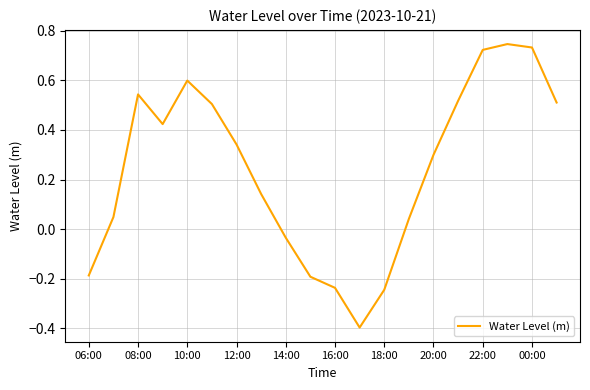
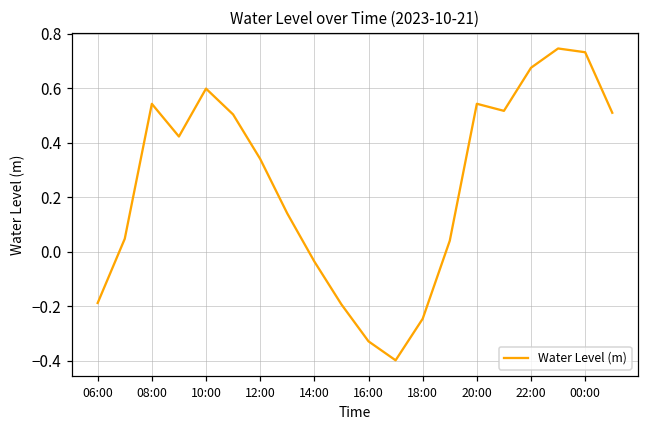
16:00: -0.24 -> -0.33
20:00: 0.30 -> 0.54
22:00: 0.72 -> 0.68
